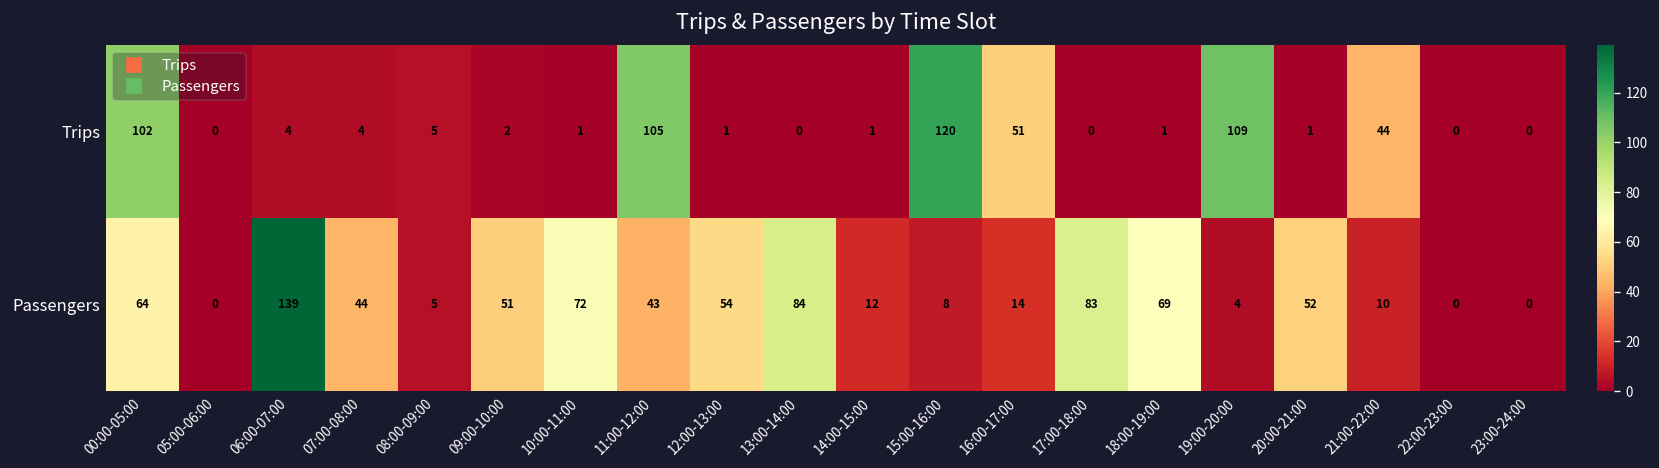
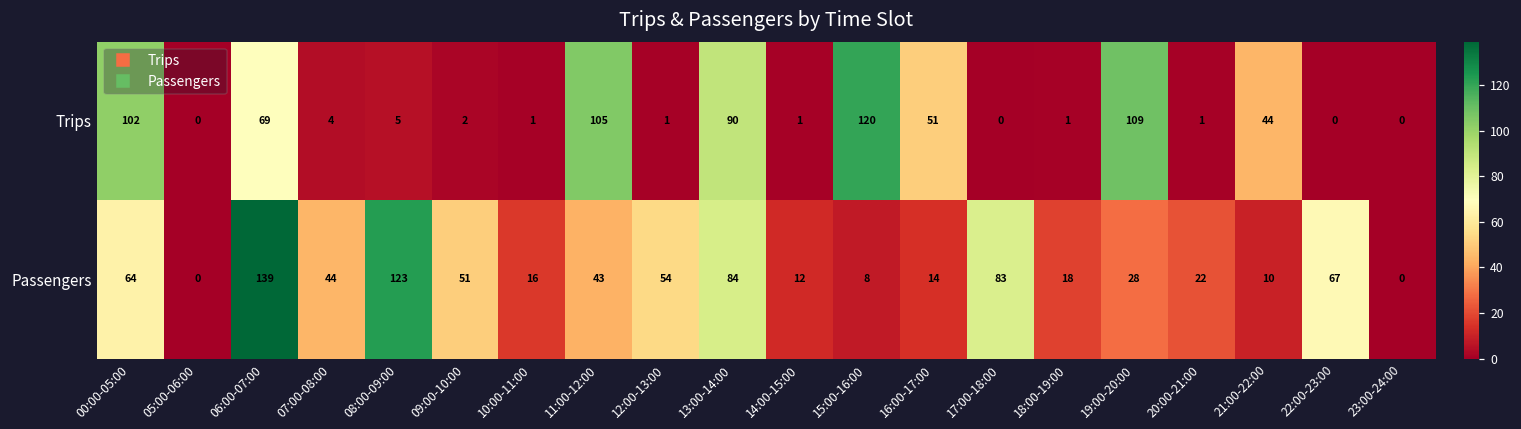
Trips, 06:00-07:00: 4 -> 69
Trips, 13:00-14:00: 0 -> 90
Passengers, 08:00-09:00: 5 -> 123
Passengers, 10:00-11:00: 72 -> 16
Passengers, 18:00-19:00: 69 -> 18
Passengers, 19:00-20:00: 4 -> 28
Passengers, 20:00-21:00: 52 -> 22
Passengers, 22:00-23:00: 0 -> 67
